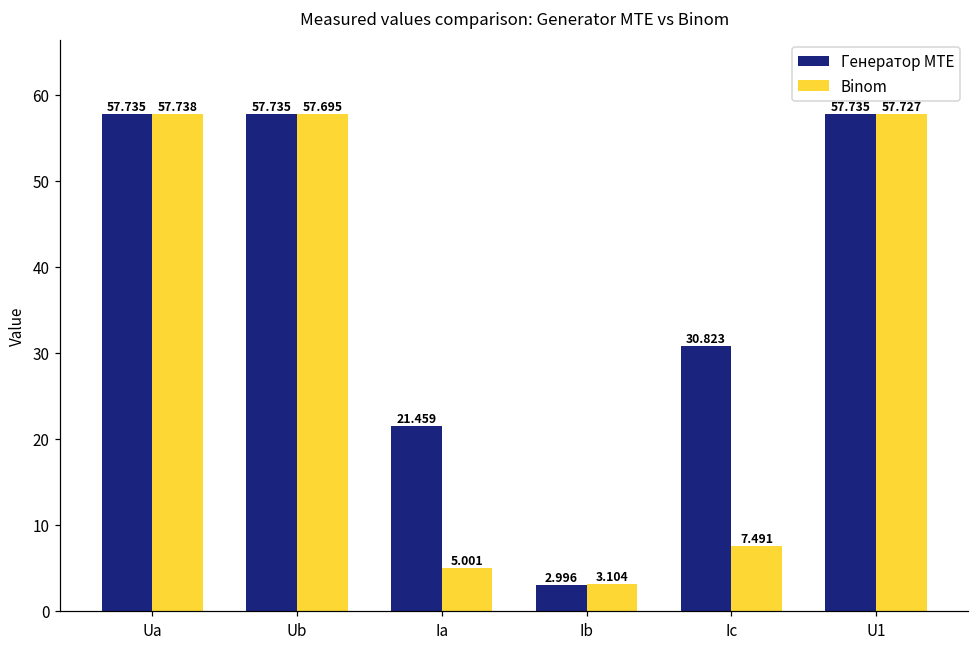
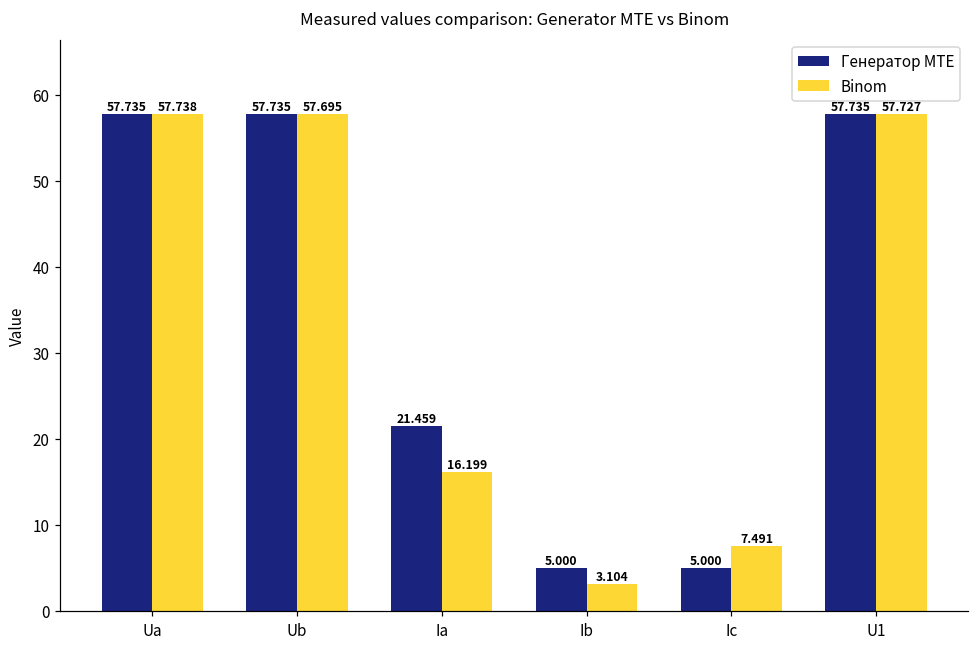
Binom, Ia: 5.001 -> 16.199
Генератор MTE, Ib: 2.996 -> 5.000
Генератор MTE, Ic: 30.823 -> 5.000
